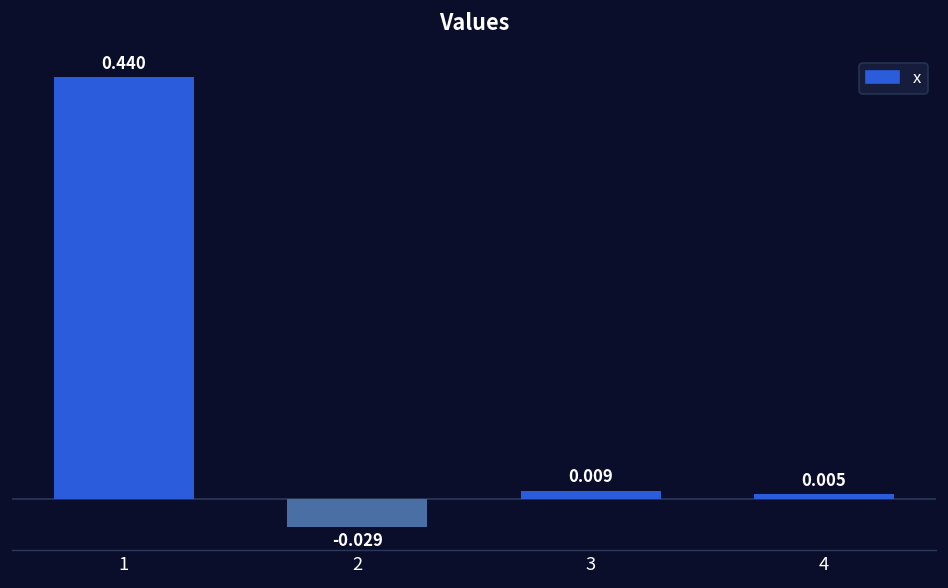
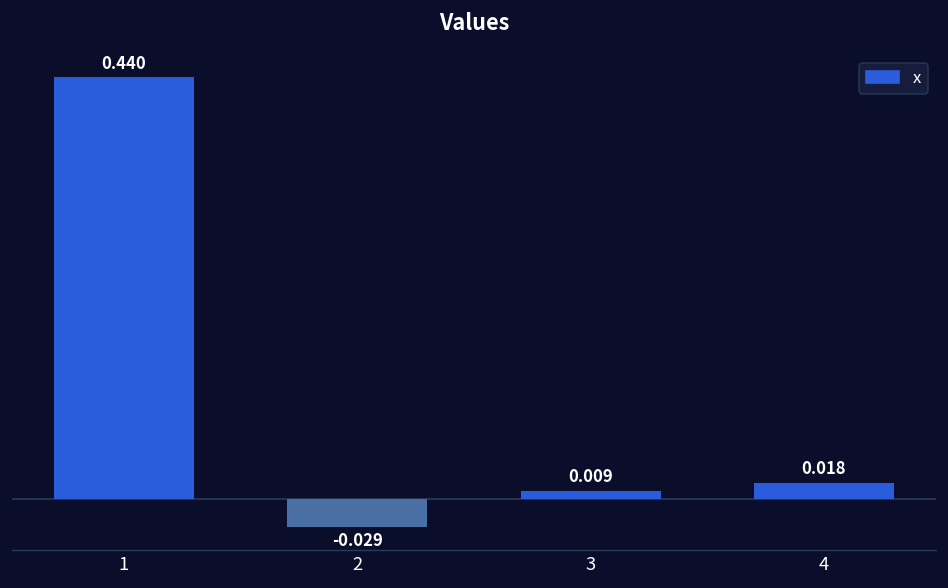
4: 0.005 -> 0.018
